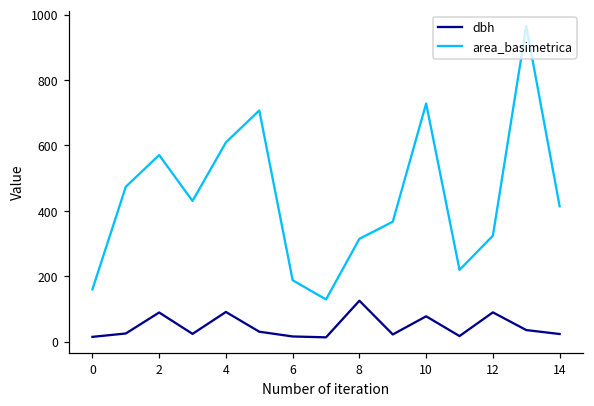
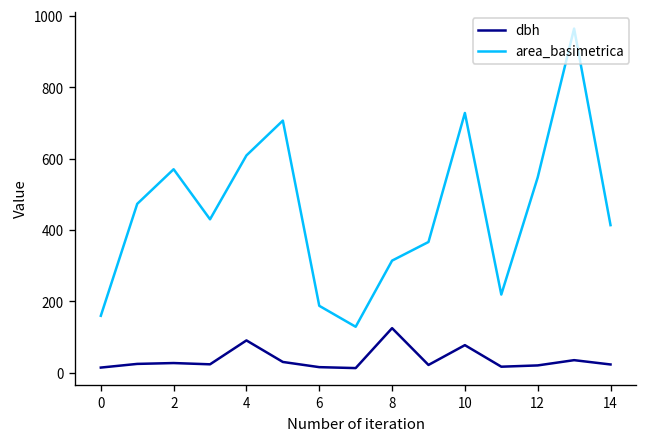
dbh, 2: 90 -> 30
dbh, 12: 90 -> 20
area_basimetrica, 12: 320 -> 550
